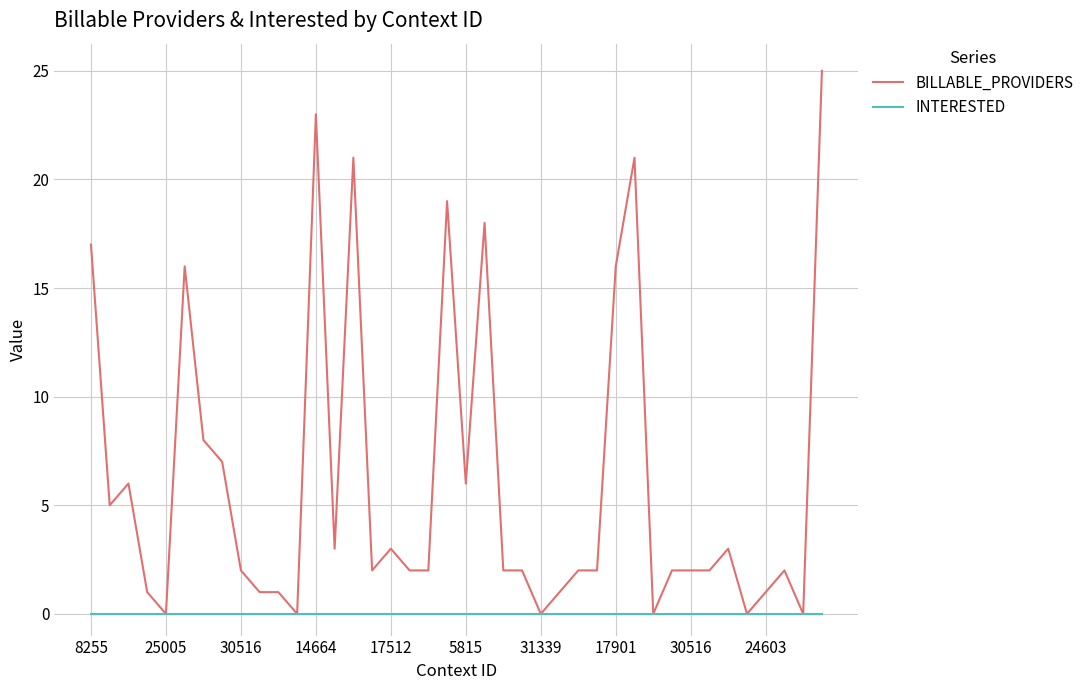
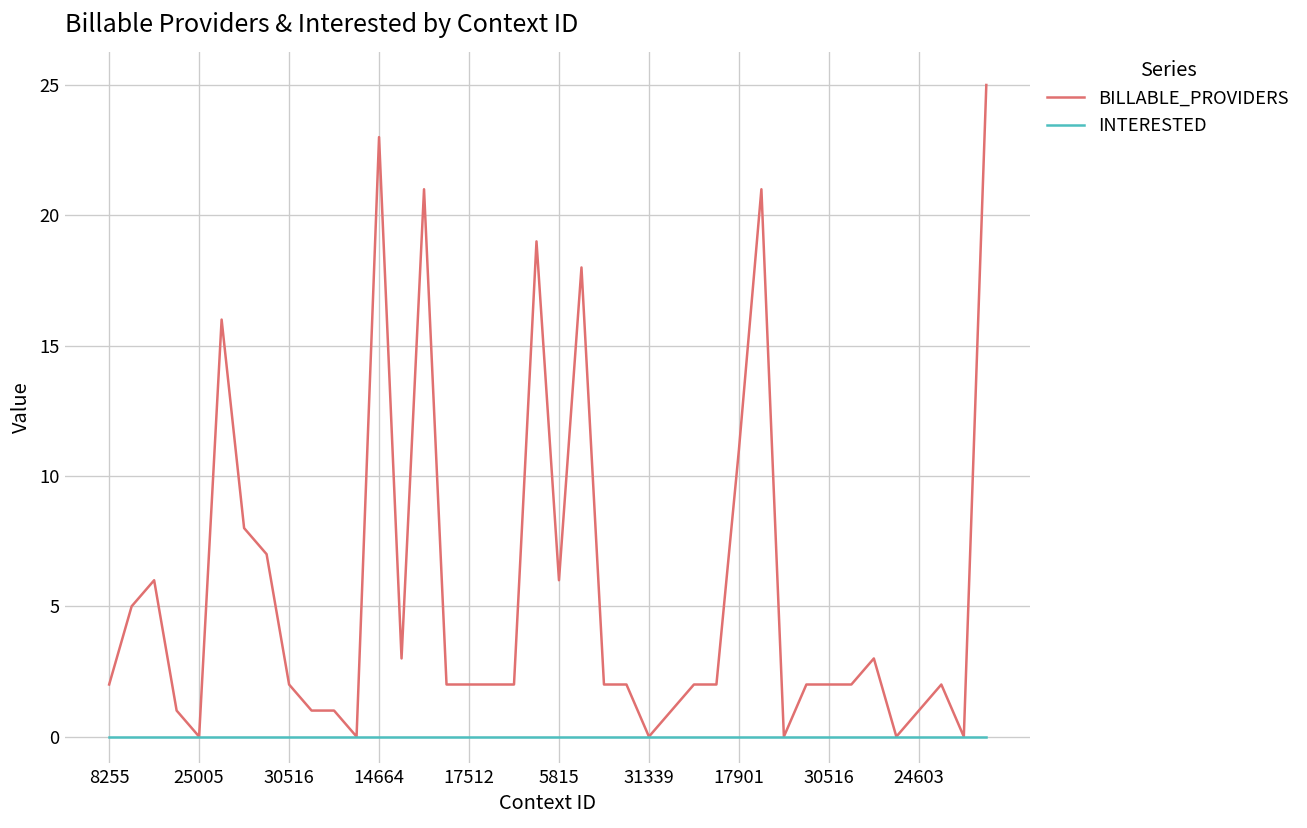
BILLABLE_PROVIDERS, 8255: 17 -> 2
BILLABLE_PROVIDERS, 17512: 3 -> 2
BILLABLE_PROVIDERS, 17901: 16 -> 11
